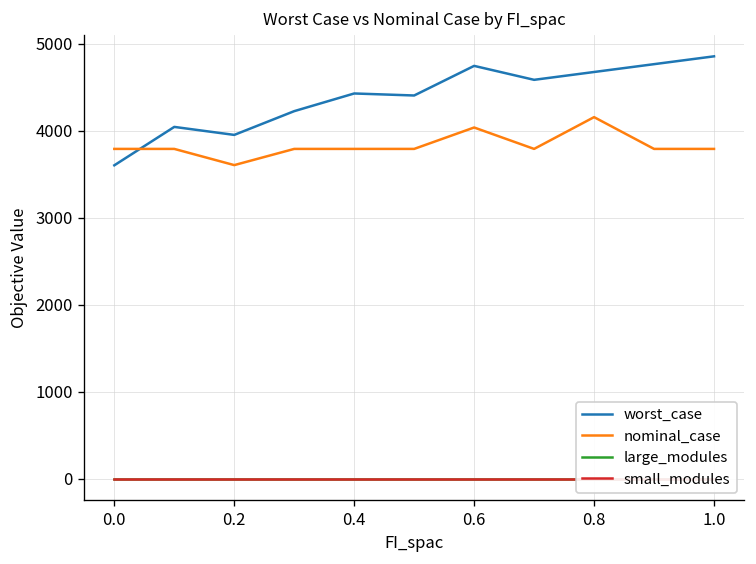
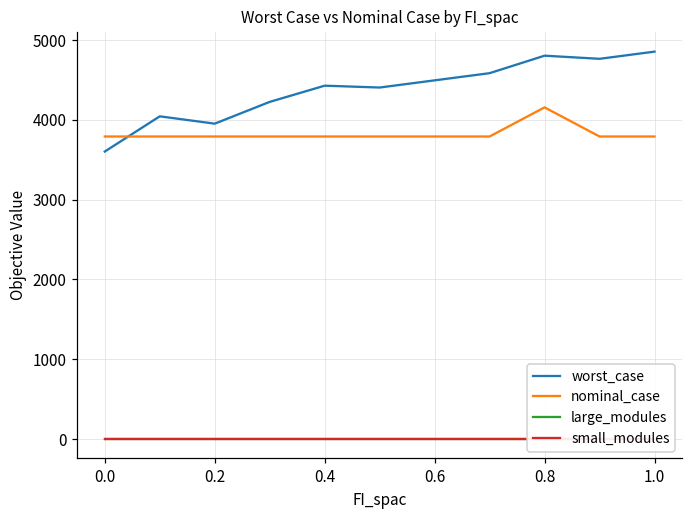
nominal_case, 0.2: 3600 -> 3800
worst_case, 0.6: 4700 -> 4500
nominal_case, 0.6: 4000 -> 3800
worst_case, 0.8: 4700 -> 4800
